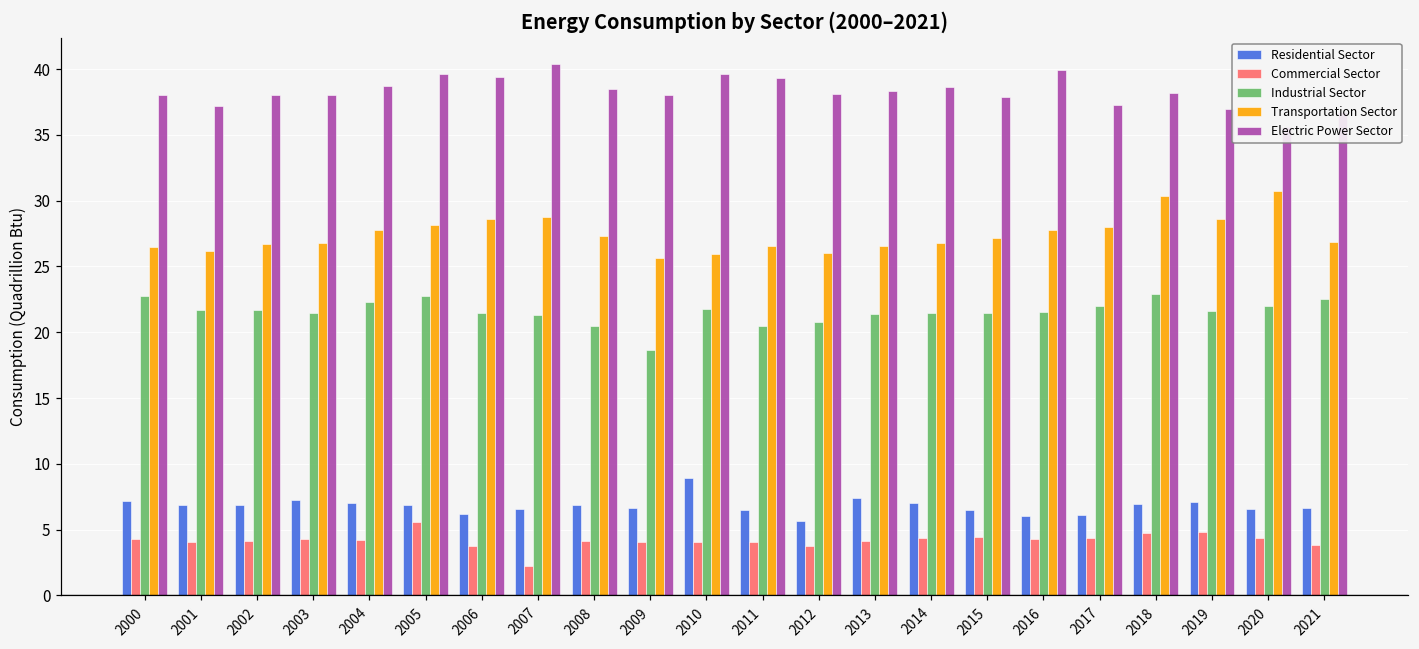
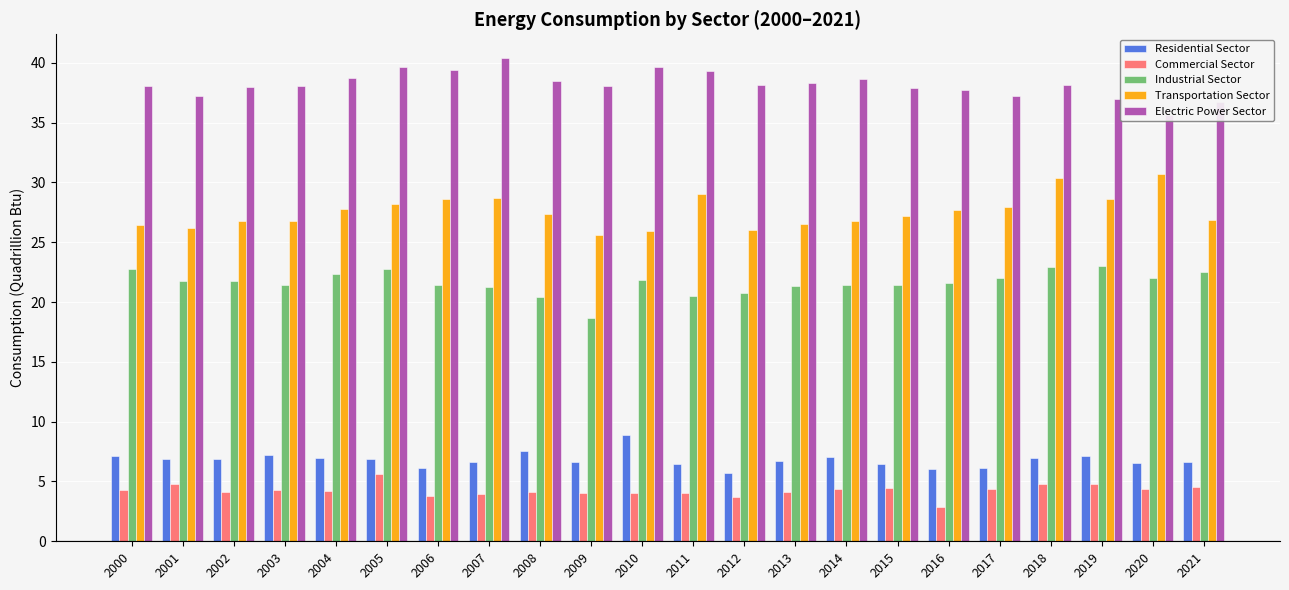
Commercial Sector, 2001: 4.1 -> 4.8
Commercial Sector, 2007: 2.2 -> 3.9
Residential Sector, 2008: 6.9 -> 7.6
Transportation Sector, 2011: 26.5 -> 29.0
Residential Sector, 2013: 7.4 -> 6.7
Commercial Sector, 2016: 4.3 -> 2.9
Electric Power Sector, 2016: 39.9 -> 37.7
Industrial Sector, 2019: 21.6 -> 23.0
Commercial Sector, 2021: 3.8 -> 4.6
